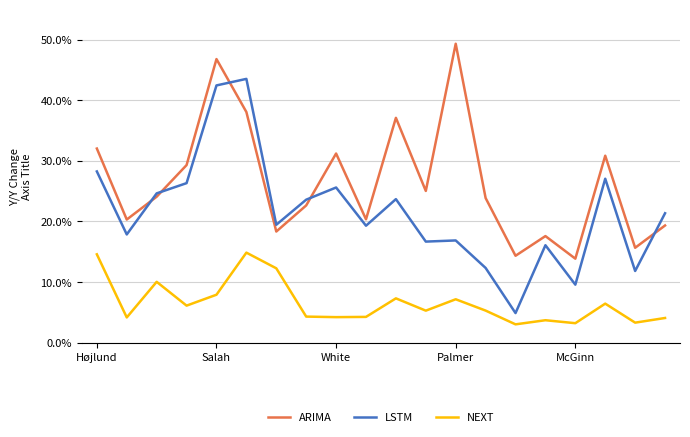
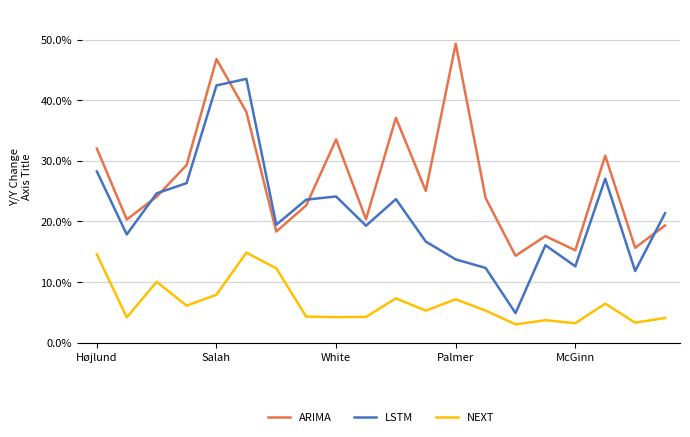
ARIMA, White: 31% -> 34%
LSTM, White: 26% -> 24%
LSTM, Palmer: 17% -> 14%
ARIMA, McGinn: 14% -> 15%
LSTM, McGinn: 10% -> 13%
